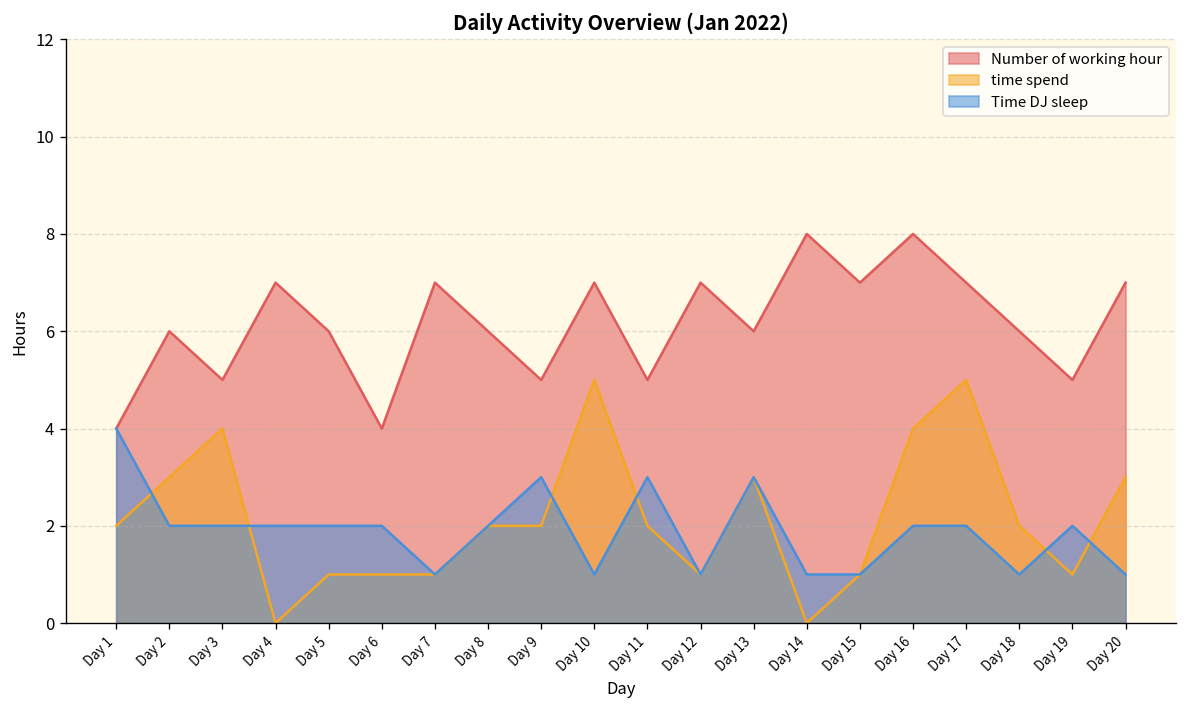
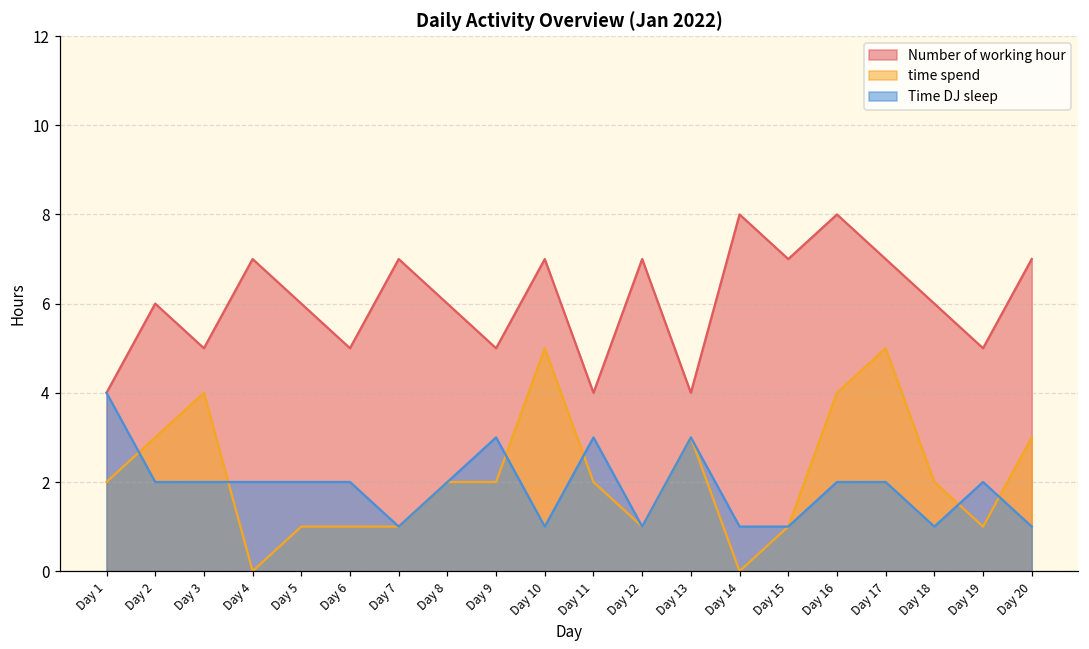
Number of working hour, Day 6: 4 -> 5
Number of working hour, Day 11: 5 -> 4
Number of working hour, Day 13: 6 -> 4
